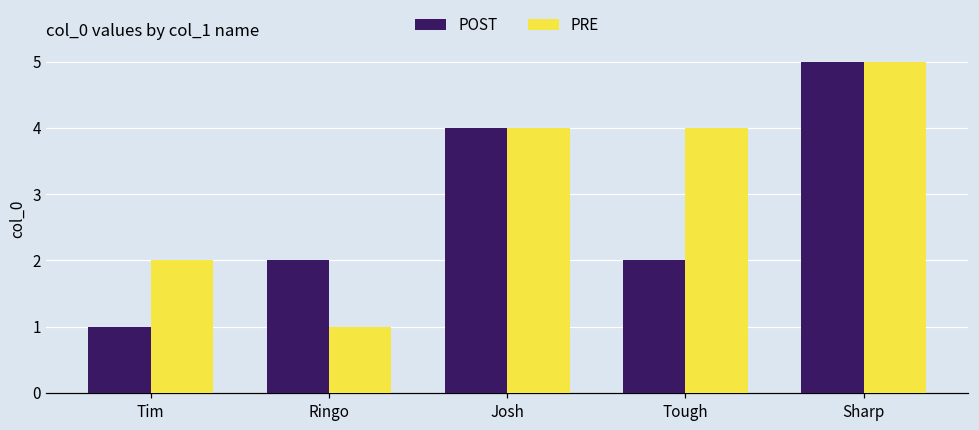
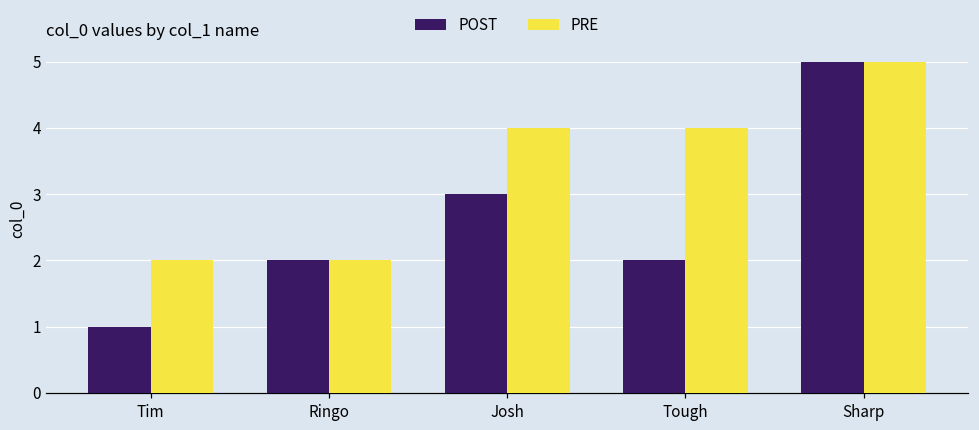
PRE, Ringo: 1 -> 2
POST, Josh: 4 -> 3
